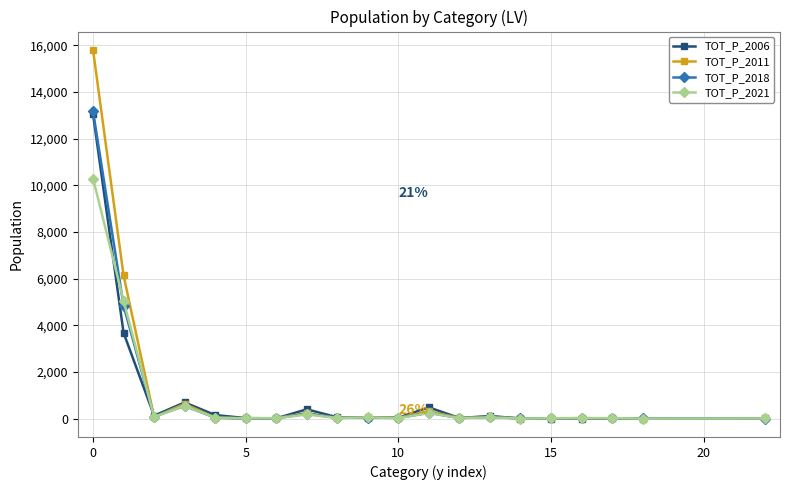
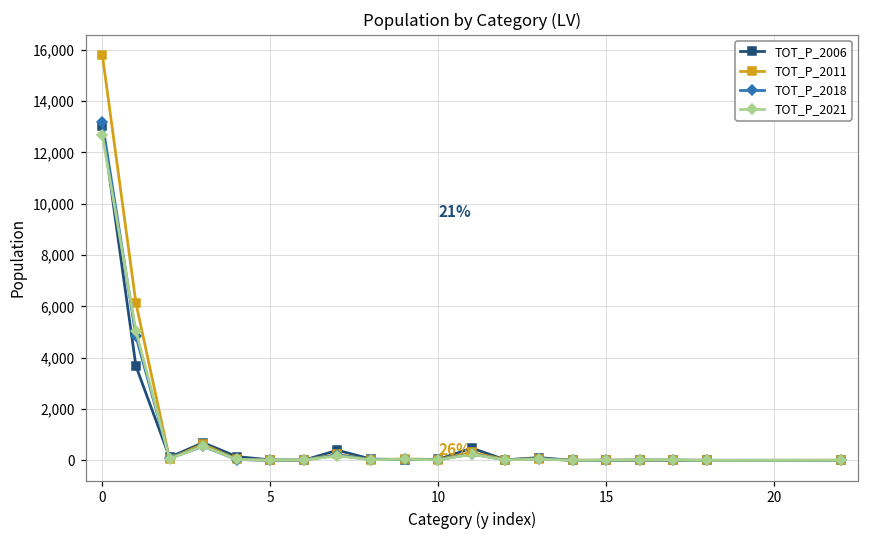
TOT_P_2021, 0: 10,300 -> 12,700
